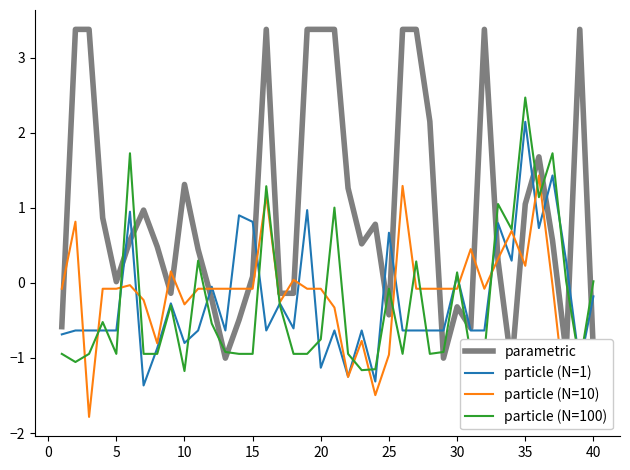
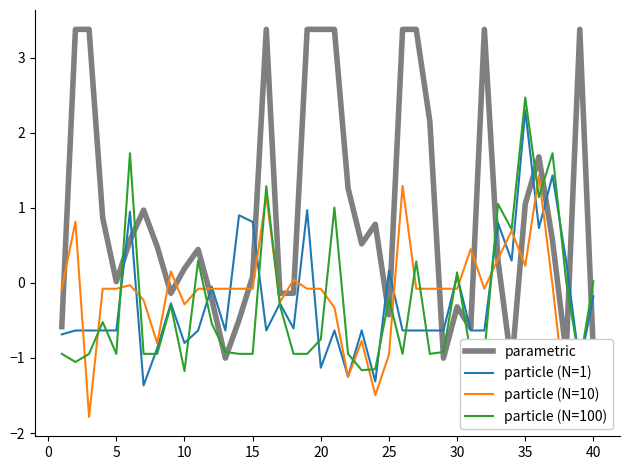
parametric, 10: 1.3 -> 0.2
particle (N=1), 25: 0.7 -> 0.2
particle (N=100), 25: -0.1 -> -0.2
particle (N=1), 35: 2.1 -> 2.3
